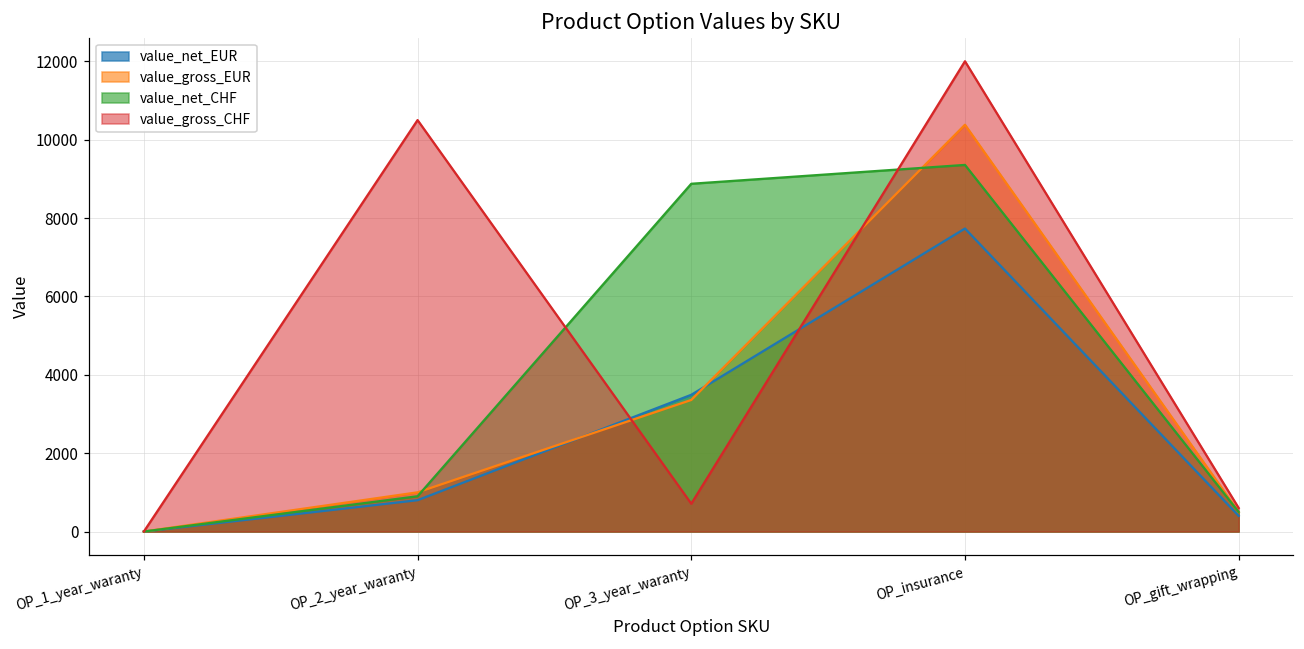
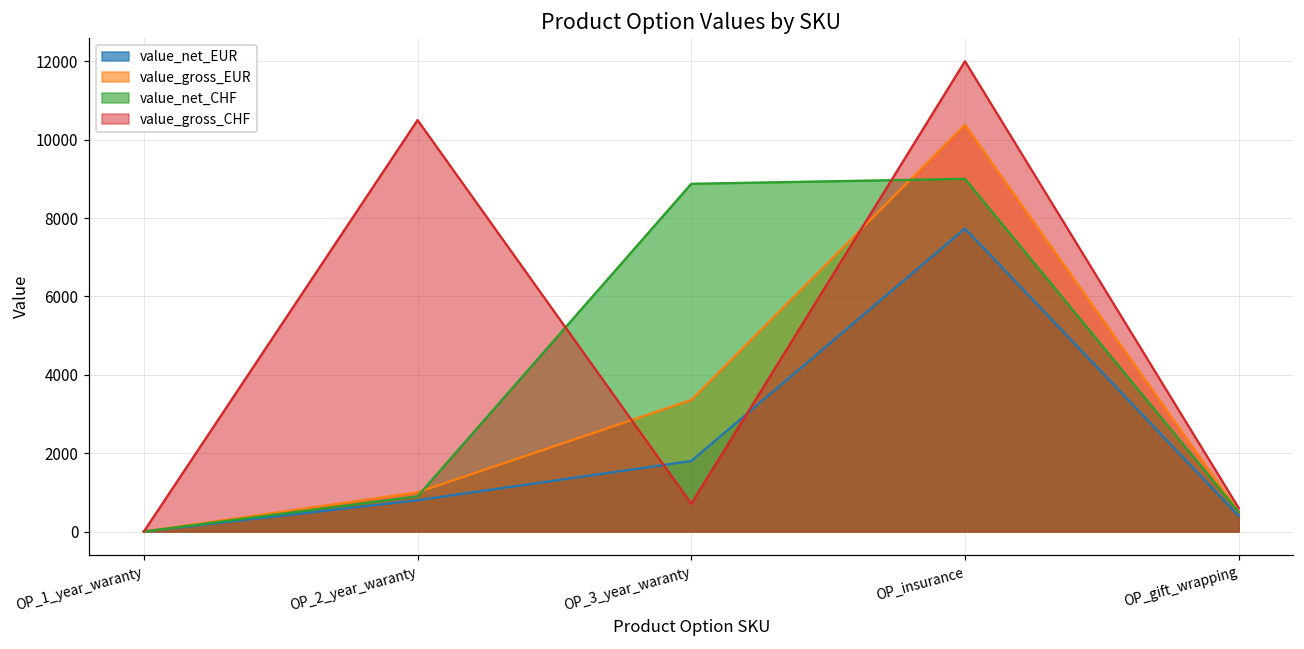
value_net_EUR, OP_3_year_waranty: 3500 -> 1800
value_net_CHF, OP_insurance: 9400 -> 9000
